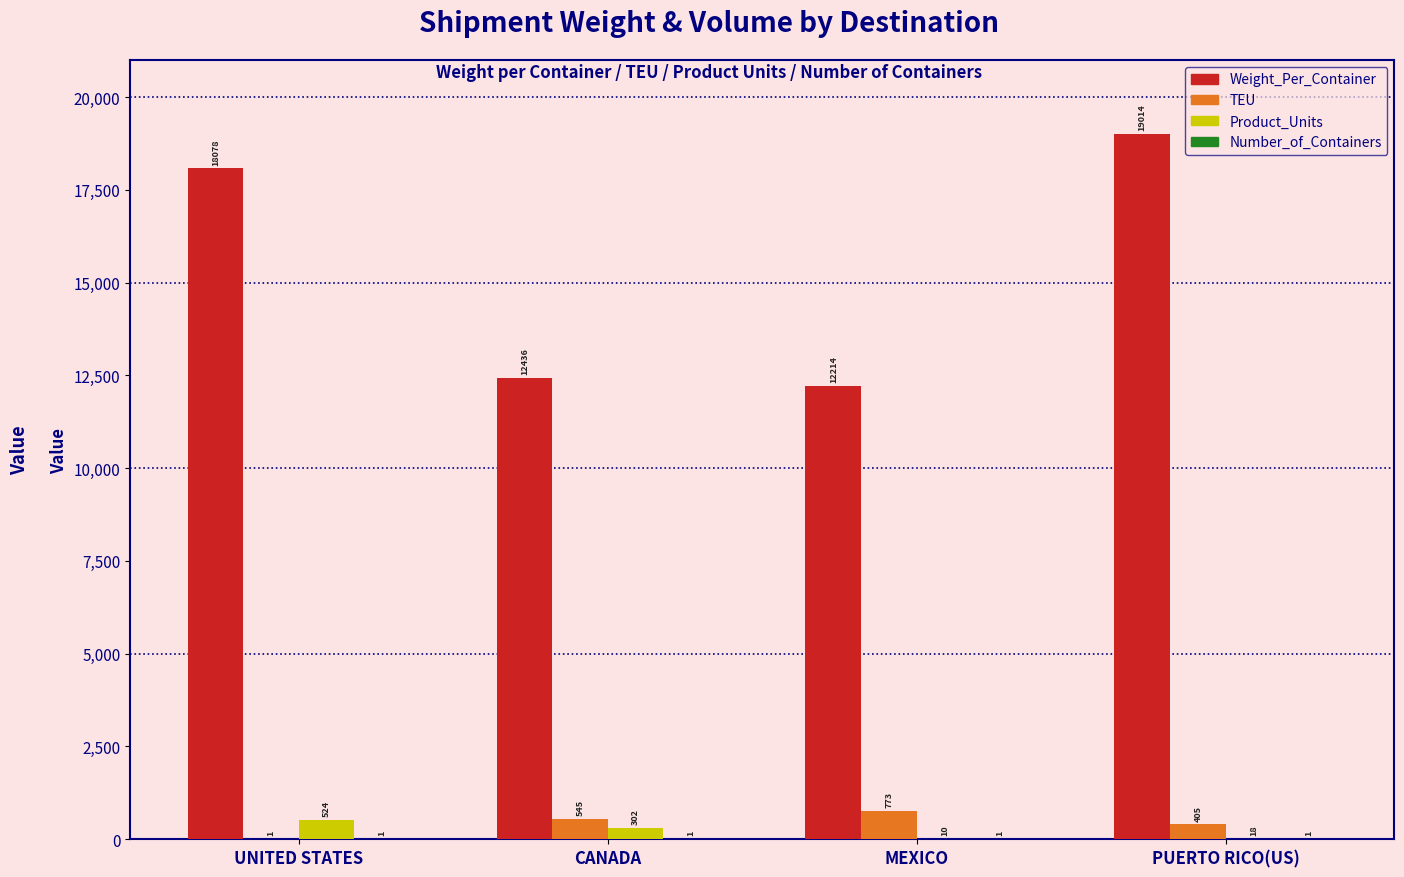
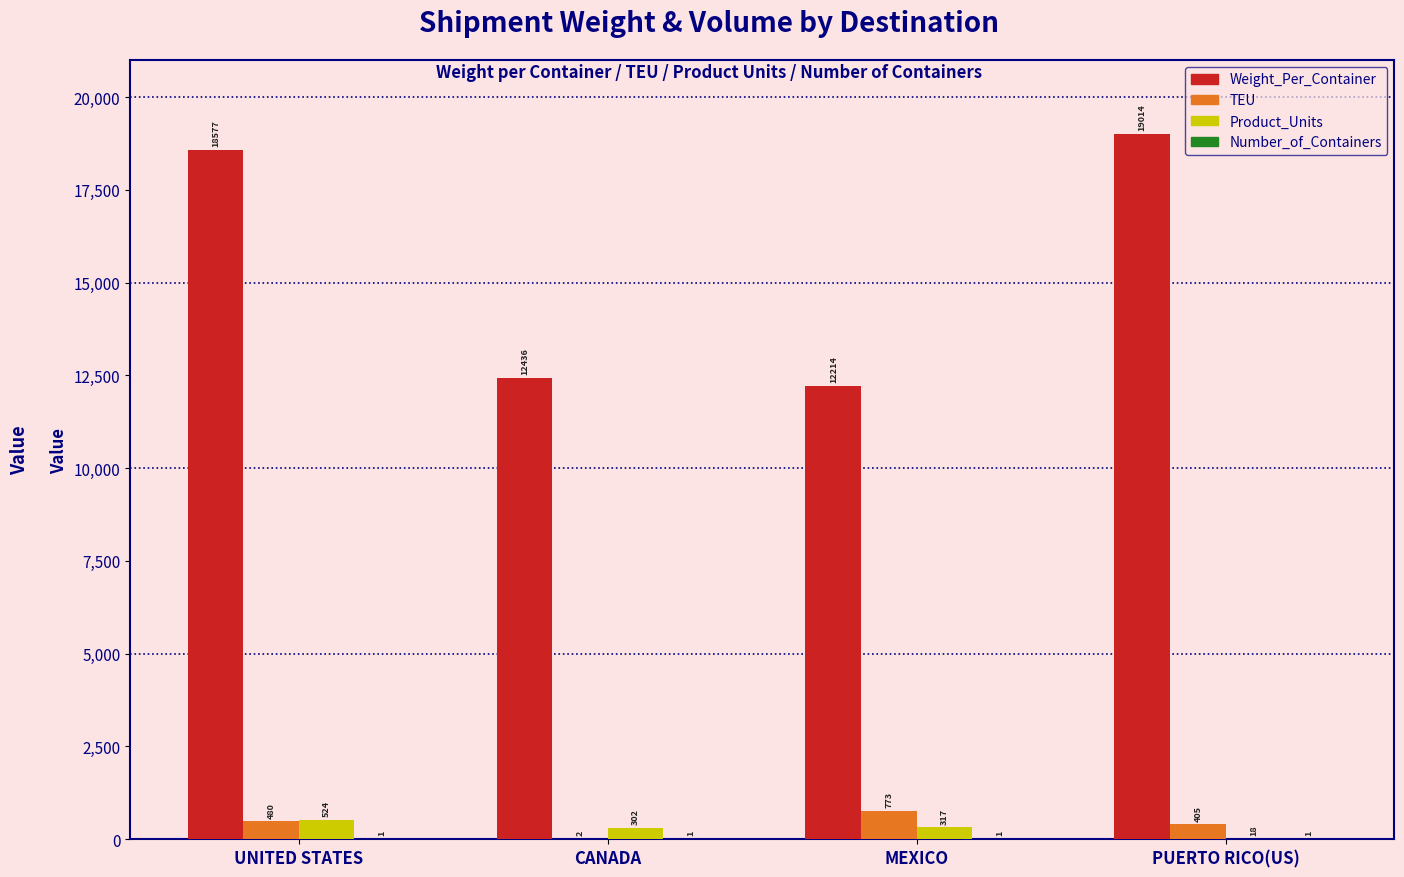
Weight_Per_Container, UNITED STATES: 18078 -> 18577
TEU, UNITED STATES: 1 -> 480
TEU, CANADA: 545 -> 2
Product_Units, MEXICO: 10 -> 317
